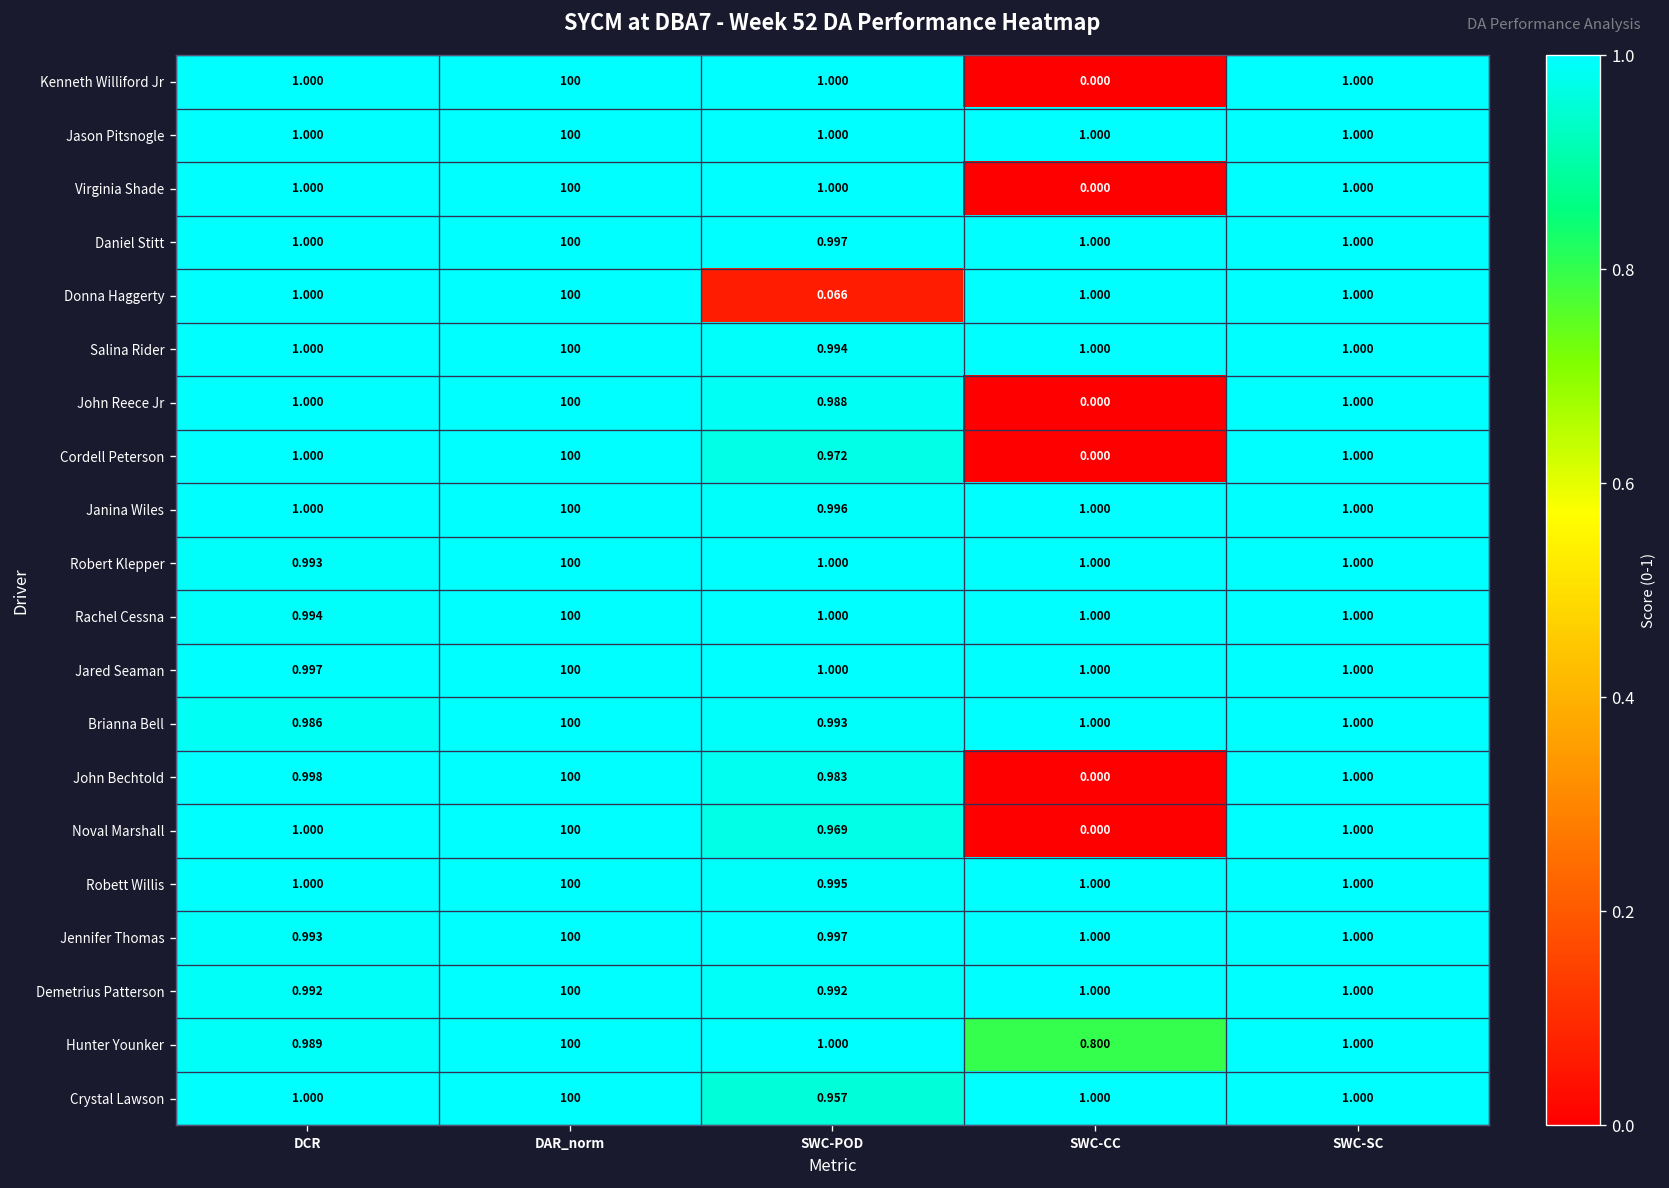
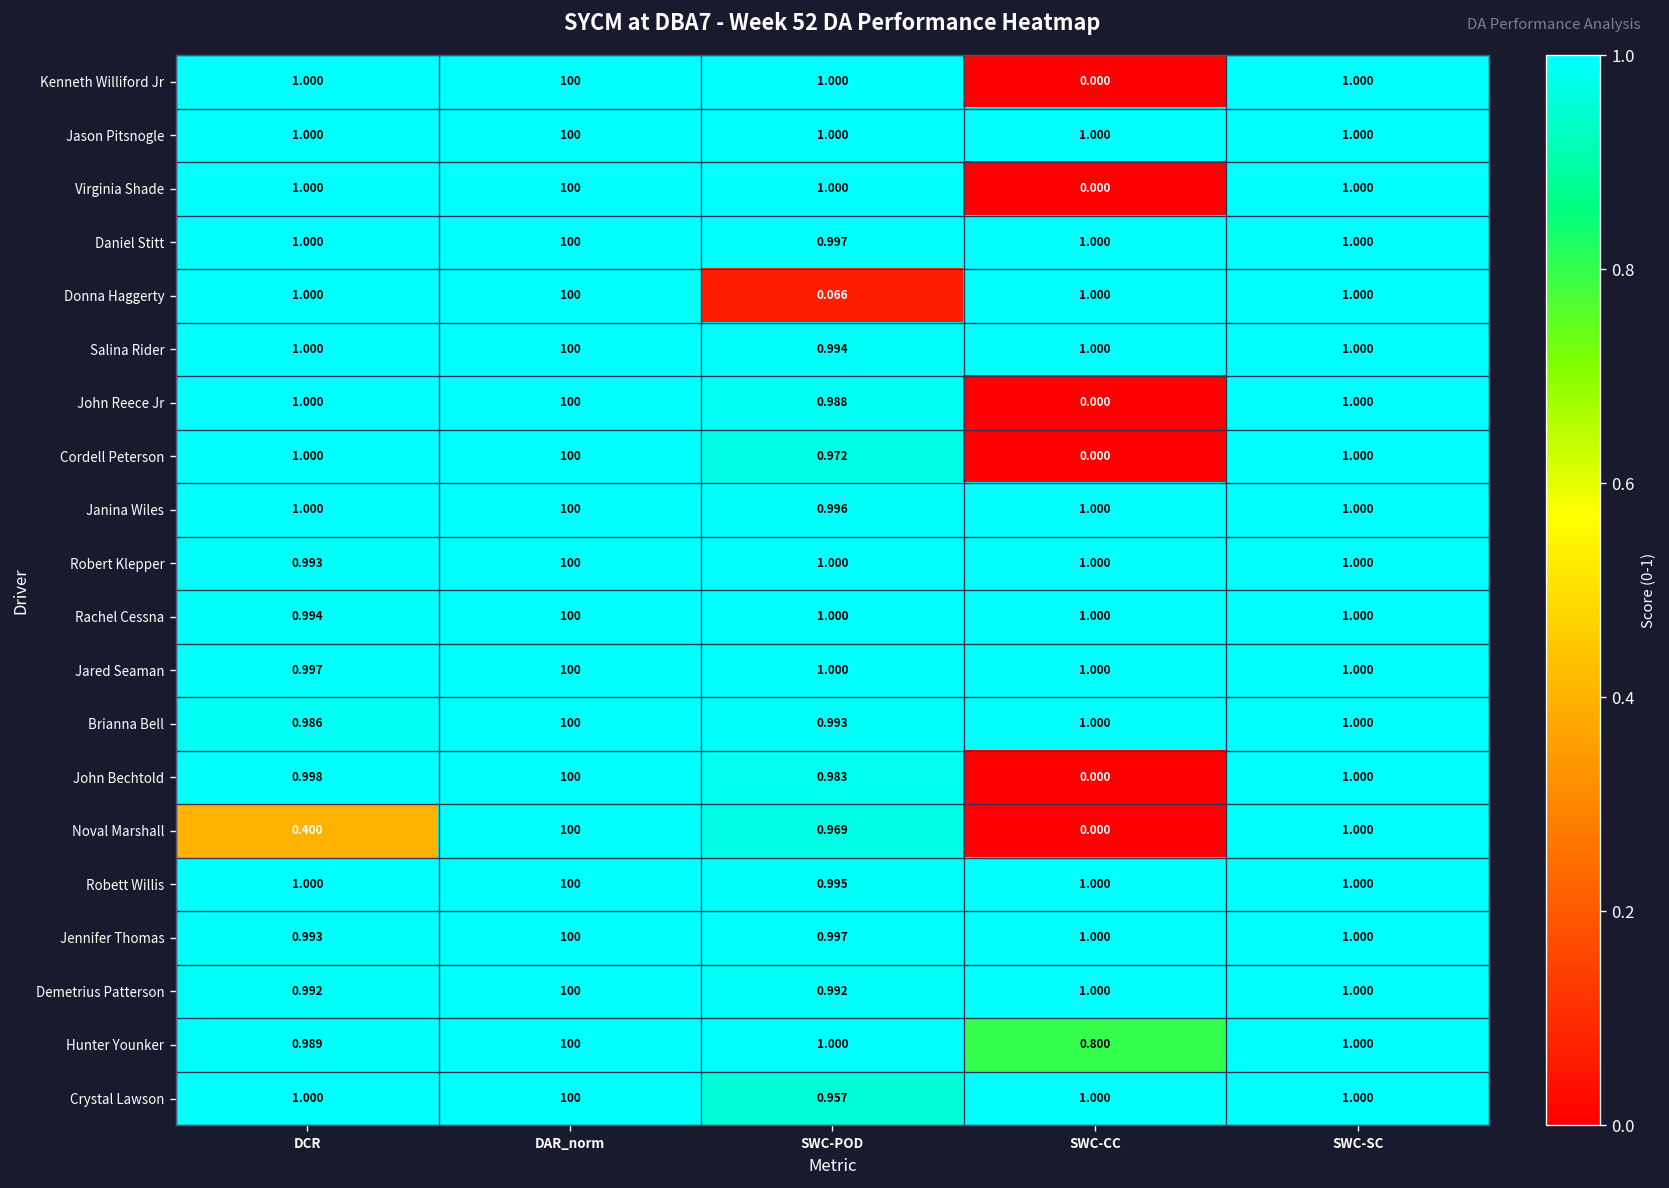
Noval Marshall, DCR: 1.000 -> 0.400
